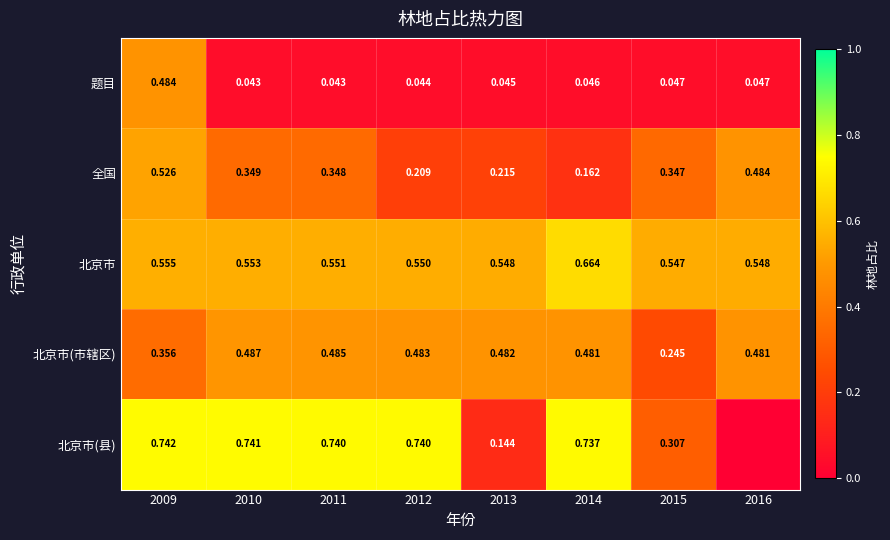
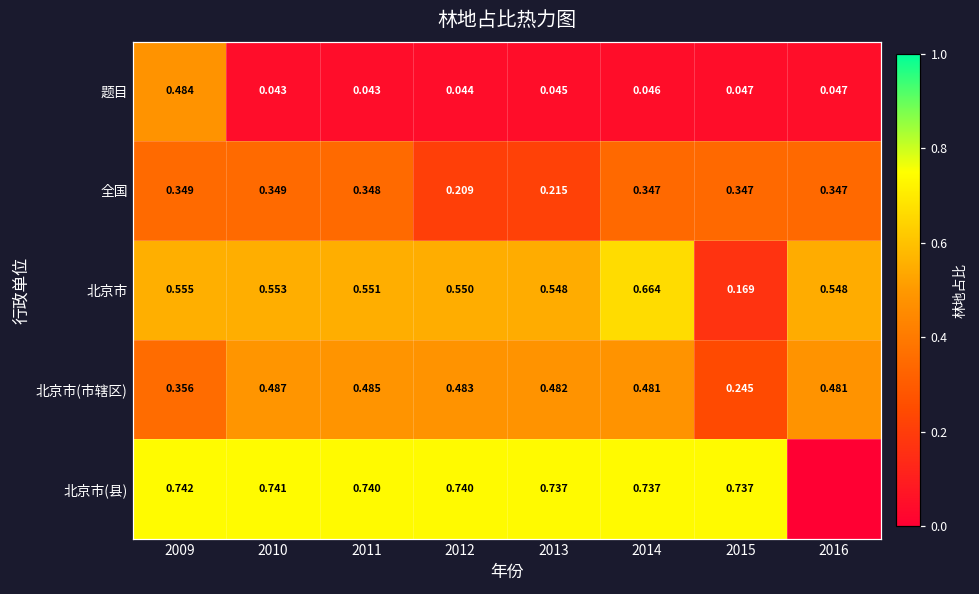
全国, 2009: 0.526 -> 0.349
全国, 2014: 0.162 -> 0.347
全国, 2016: 0.484 -> 0.347
北京市, 2015: 0.547 -> 0.169
北京市(县), 2013: 0.144 -> 0.737
北京市(县), 2015: 0.307 -> 0.737
